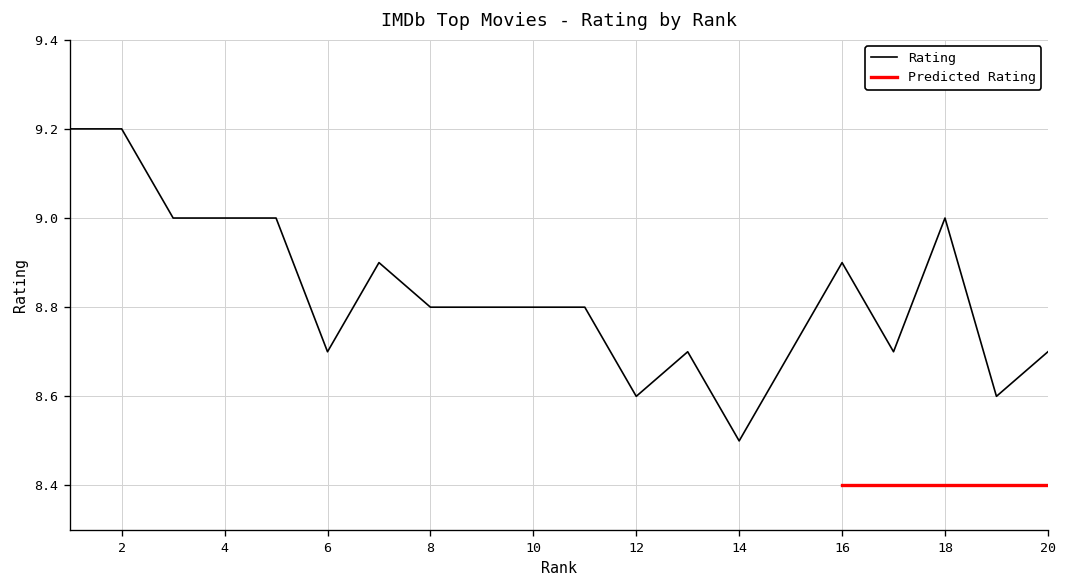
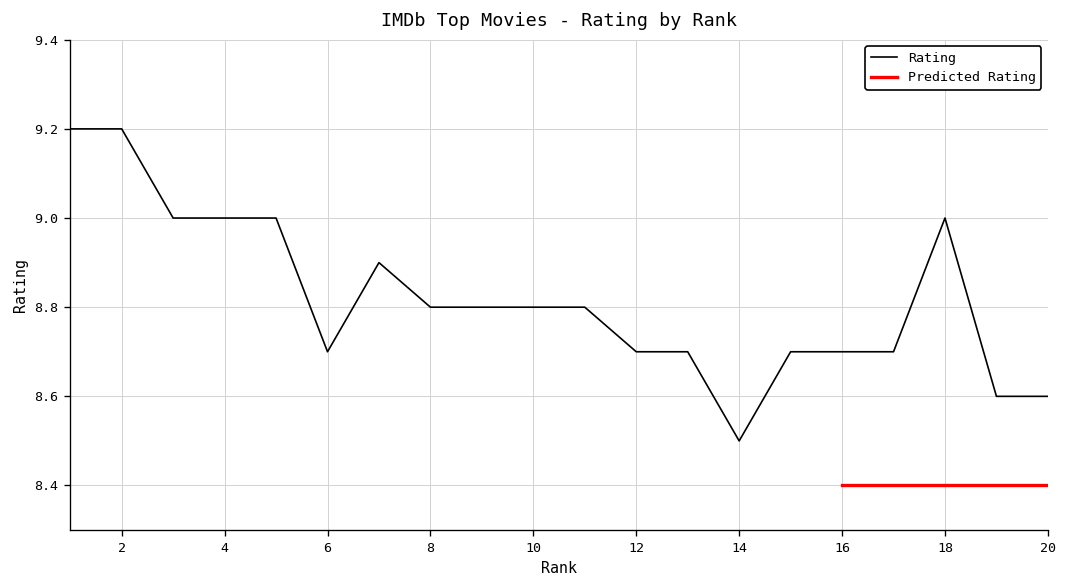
Rating, 12: 8.6 -> 8.7
Rating, 16: 8.9 -> 8.7
Rating, 20: 8.7 -> 8.6
